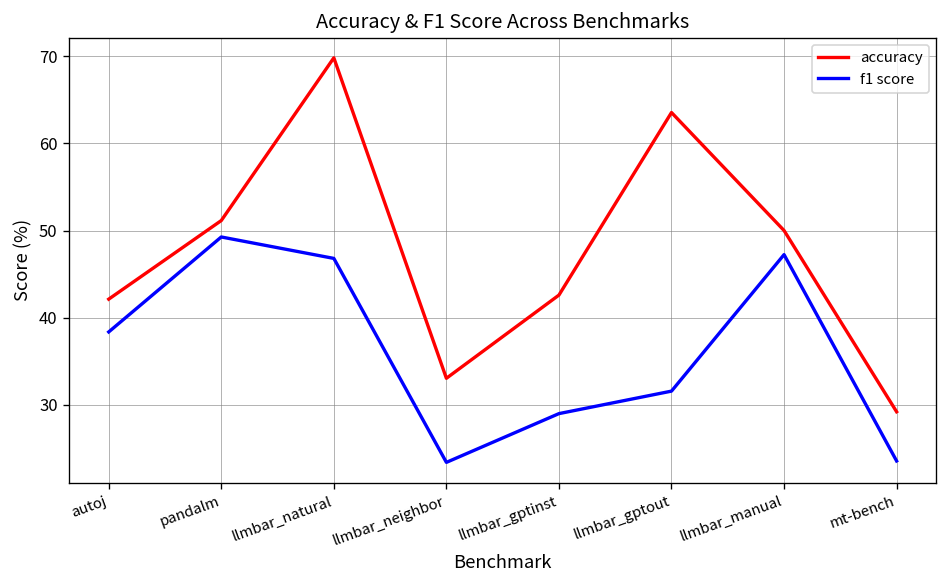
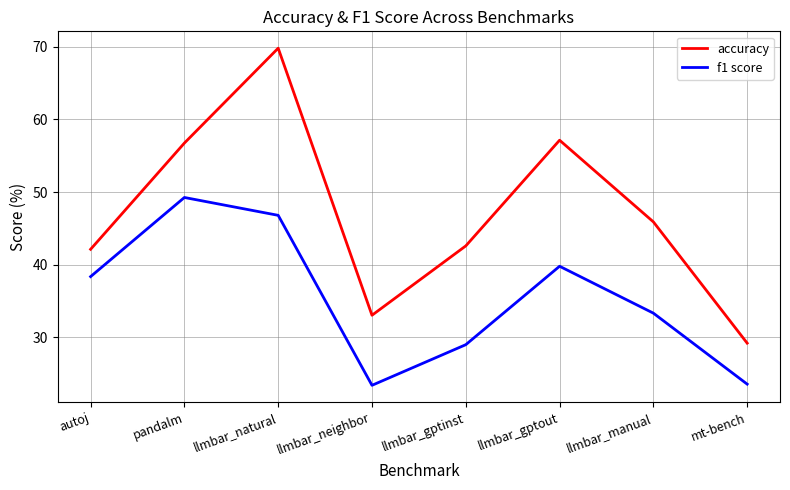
accuracy, pandalm: 51 -> 57
accuracy, llmbar_gptout: 64 -> 57
f1 score, llmbar_gptout: 32 -> 40
accuracy, llmbar_manual: 50 -> 46
f1 score, llmbar_manual: 47 -> 33
